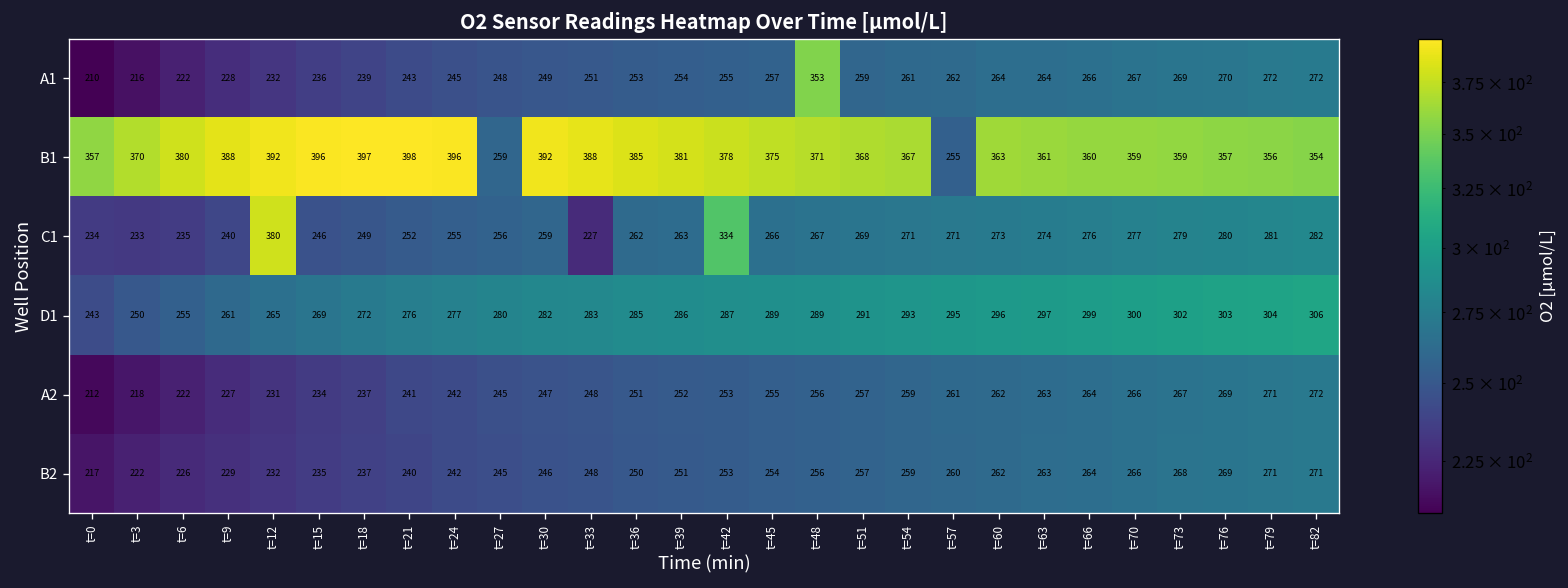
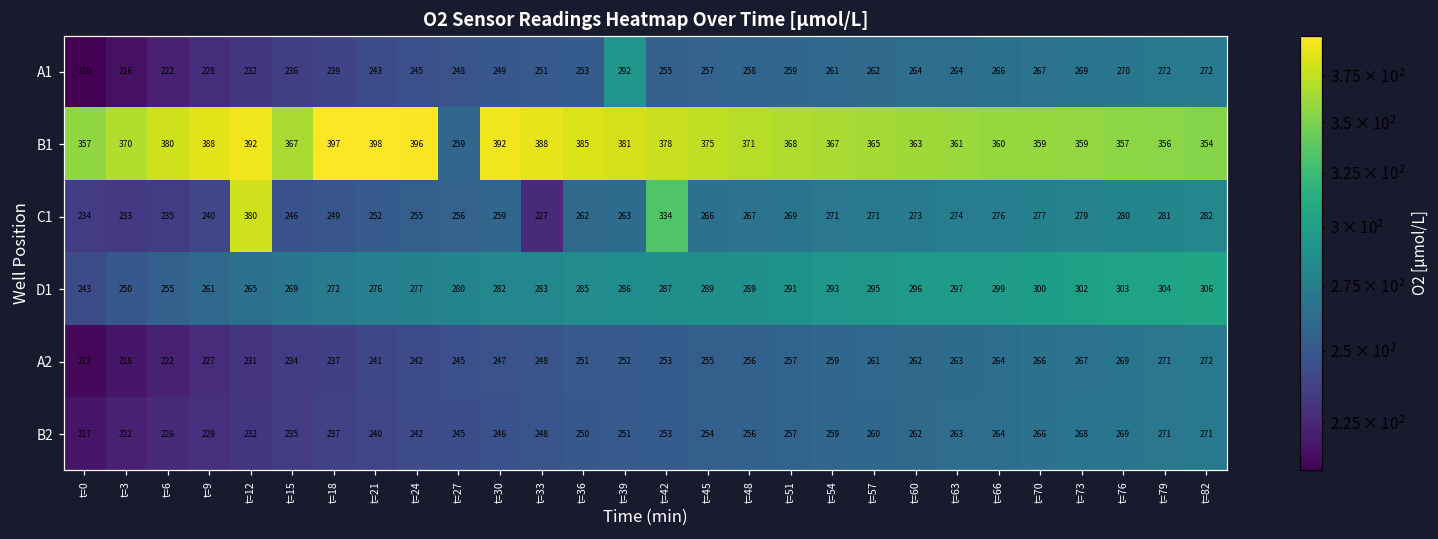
A1, t=39: 254 -> 292
A1, t=48: 353 -> 258
B1, t=15: 396 -> 367
B1, t=57: 255 -> 365
